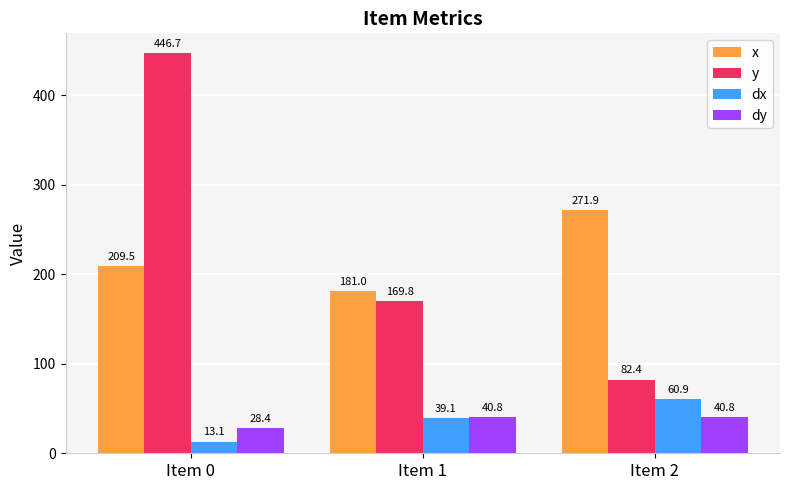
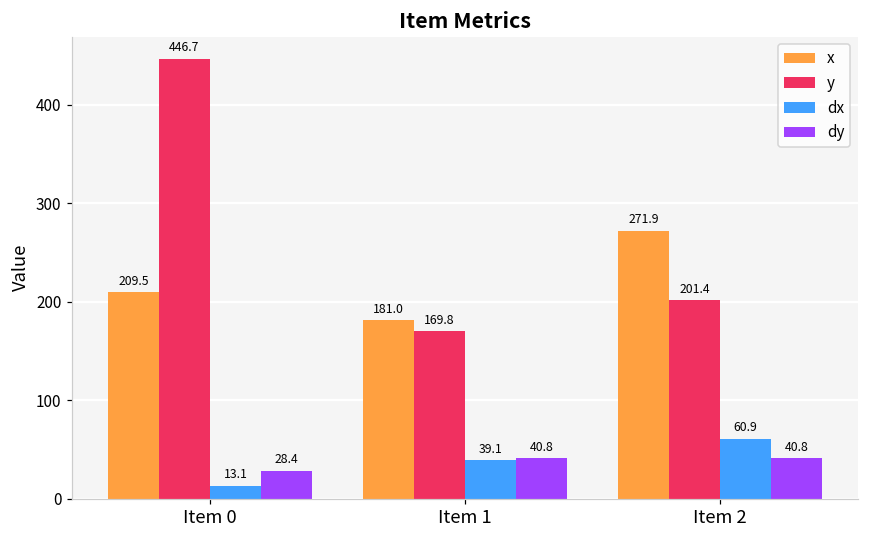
y, Item 2: 82.4 -> 201.4
